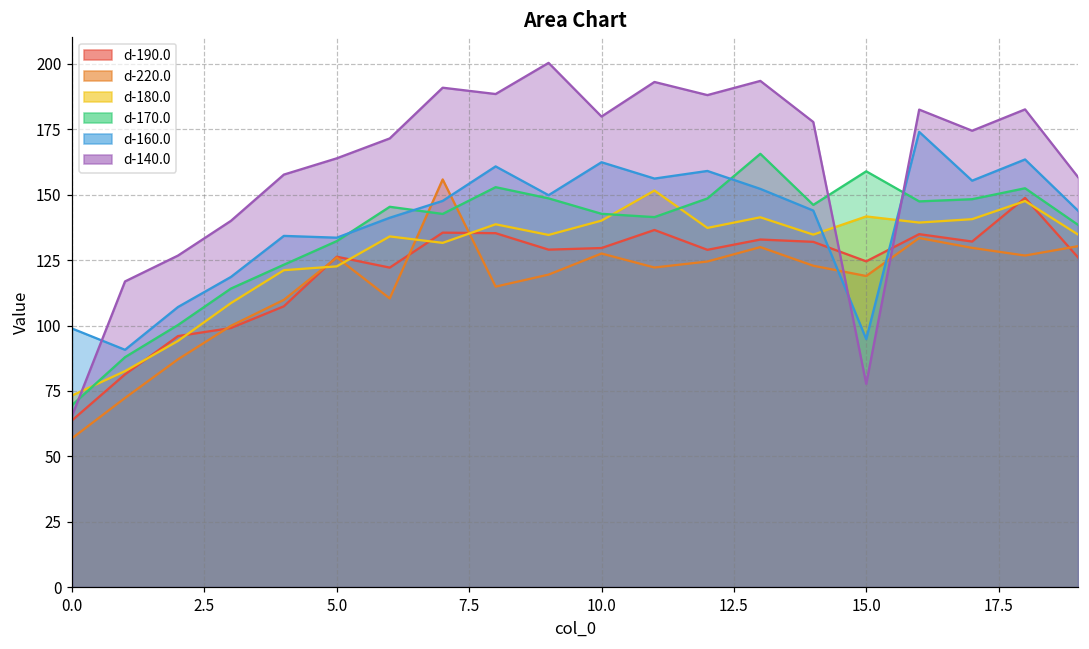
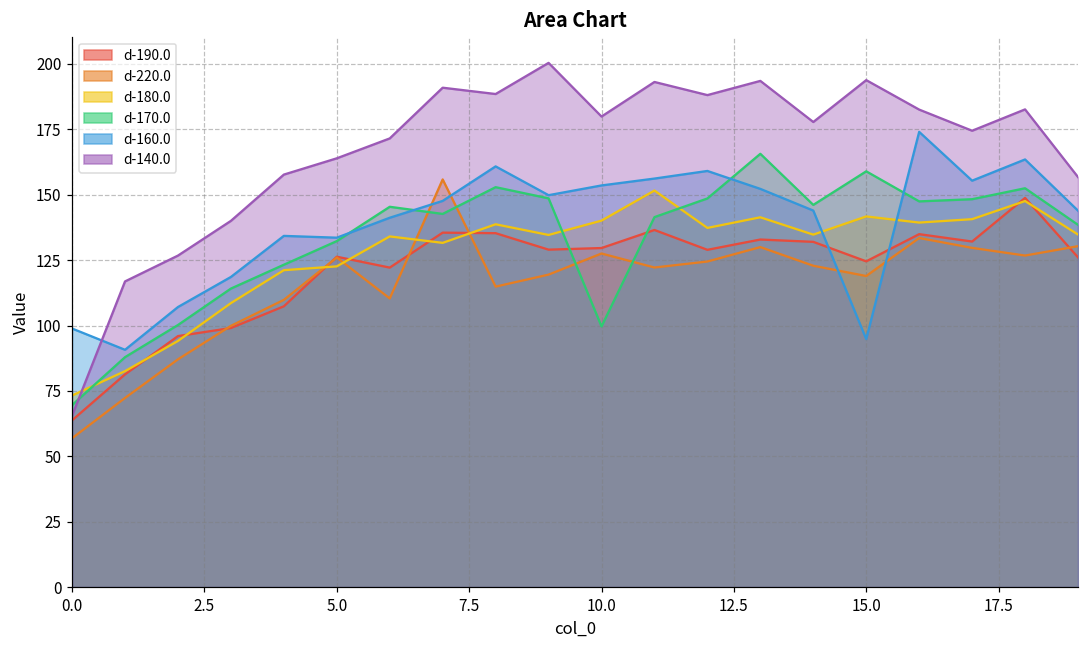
d-170.0, 10.0: 143 -> 100
d-160.0, 10.0: 162 -> 154
d-140.0, 15.0: 78 -> 194
